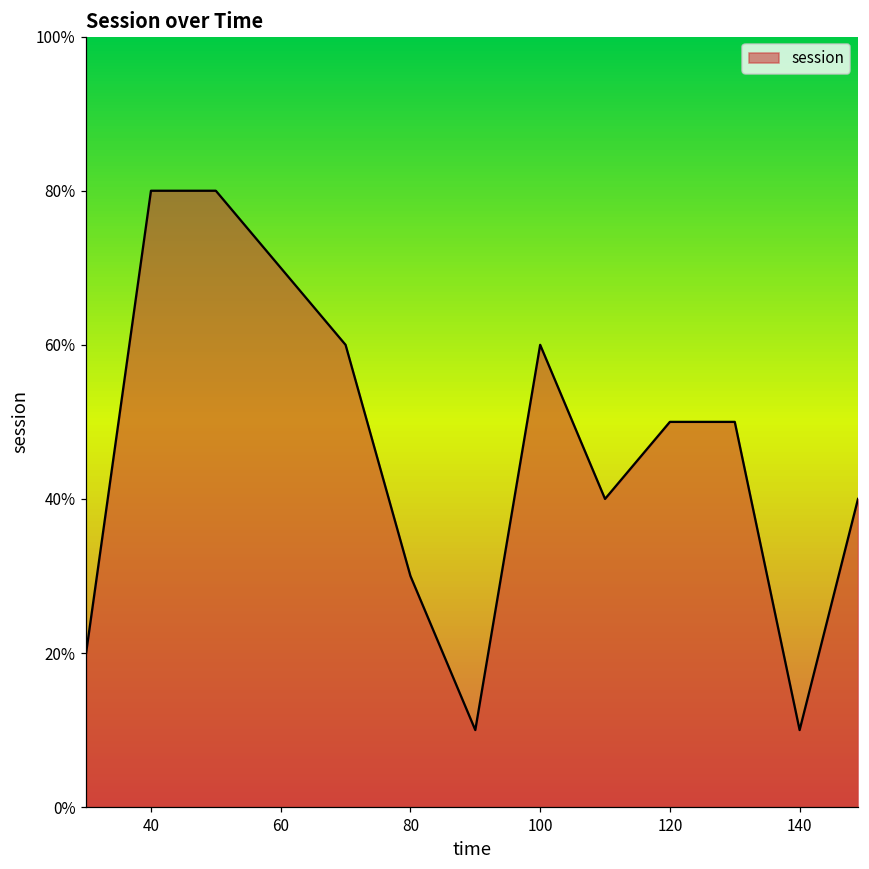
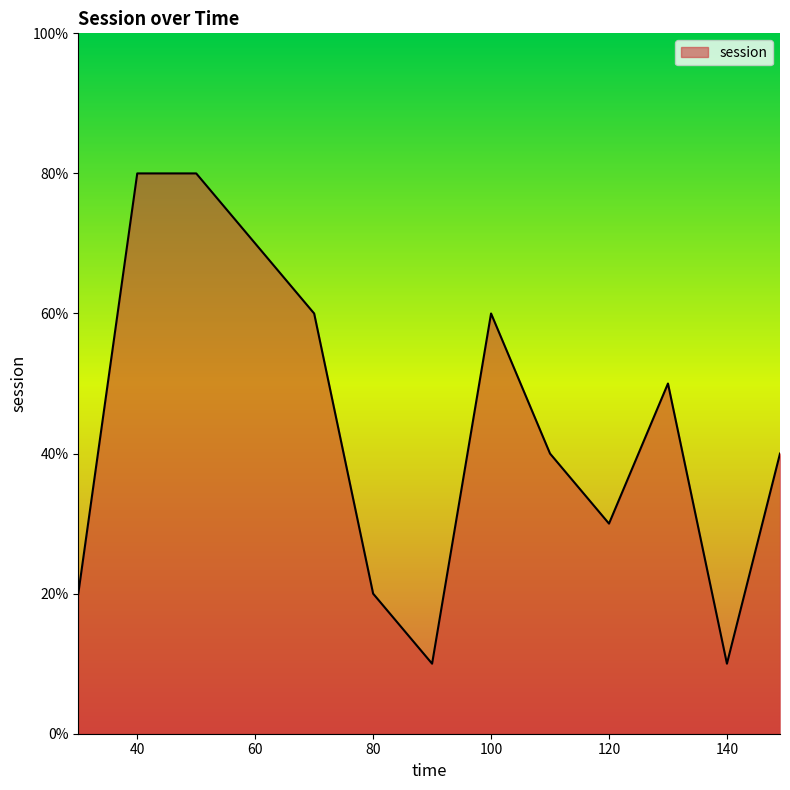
80: 30% -> 20%
120: 50% -> 30%
